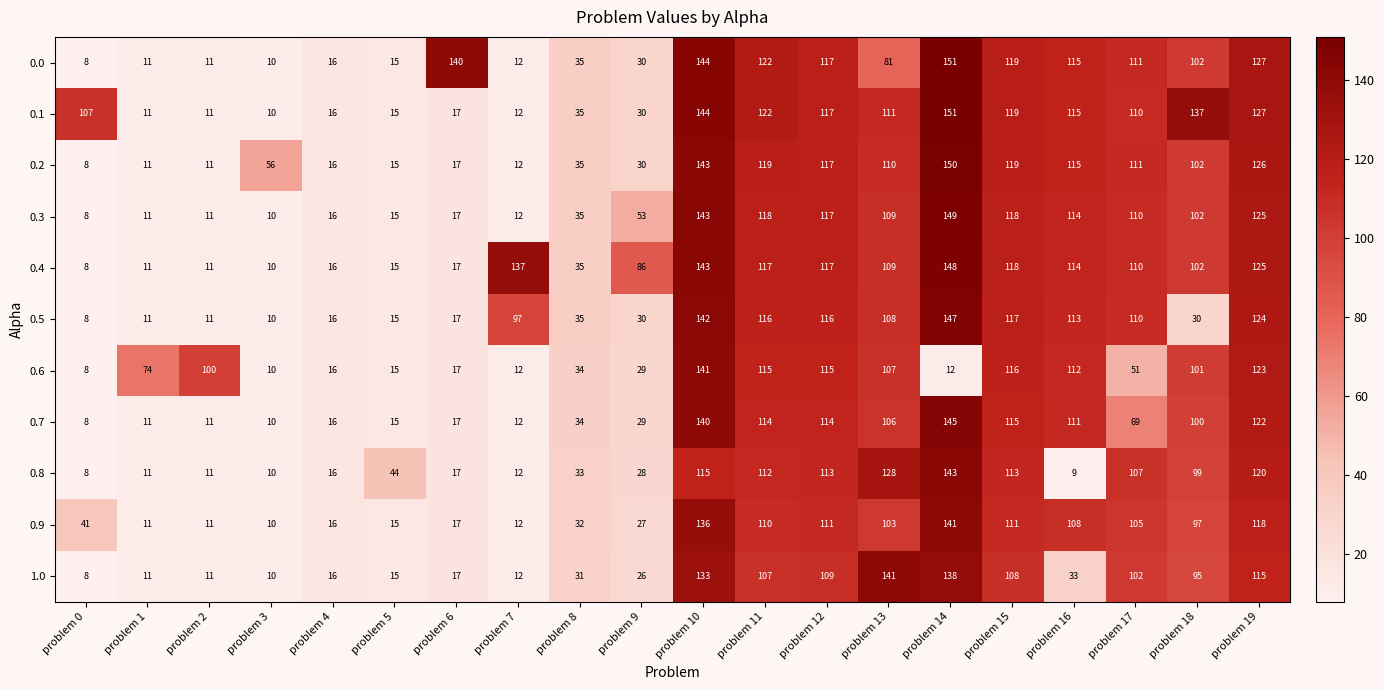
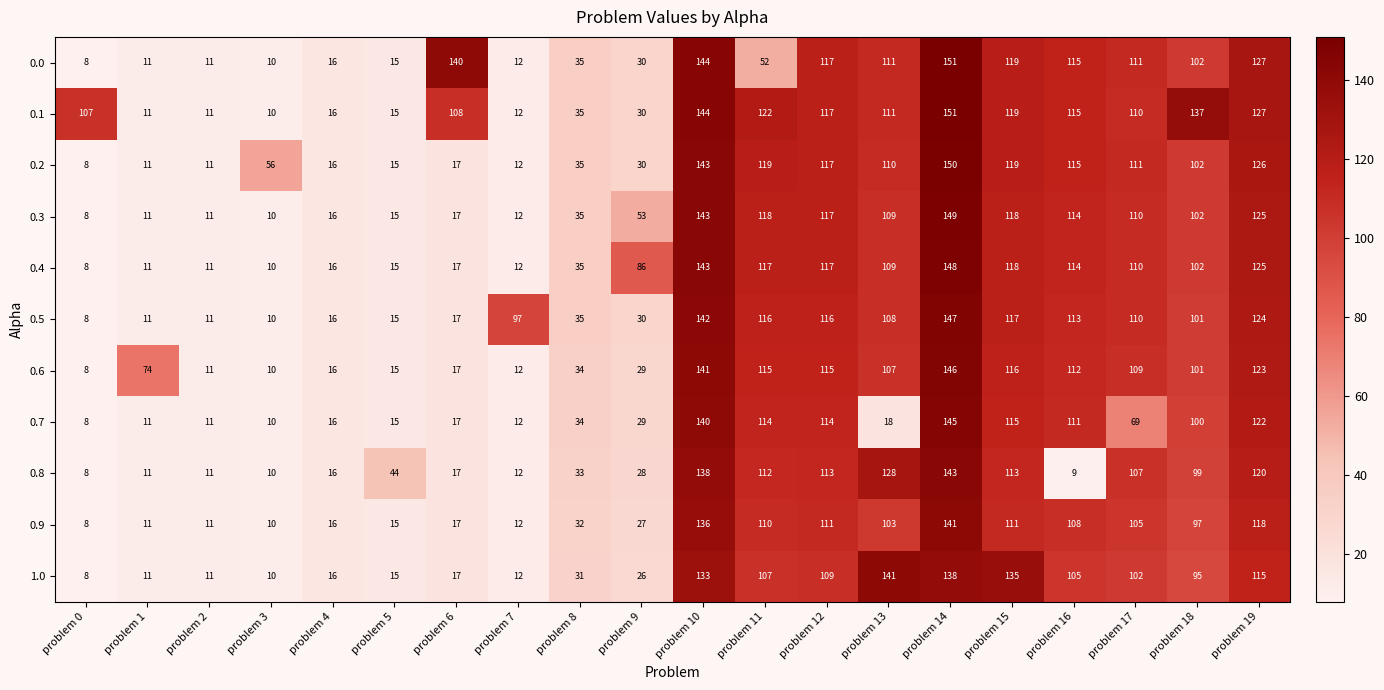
0.0, problem 11: 122 -> 52
0.0, problem 13: 81 -> 111
0.1, problem 6: 17 -> 108
0.4, problem 7: 137 -> 12
0.5, problem 18: 30 -> 101
0.6, problem 2: 100 -> 11
0.6, problem 14: 12 -> 146
0.6, problem 17: 51 -> 109
0.7, problem 13: 106 -> 18
0.8, problem 10: 115 -> 138
0.9, problem 0: 41 -> 8
1.0, problem 15: 108 -> 135
1.0, problem 16: 33 -> 105
